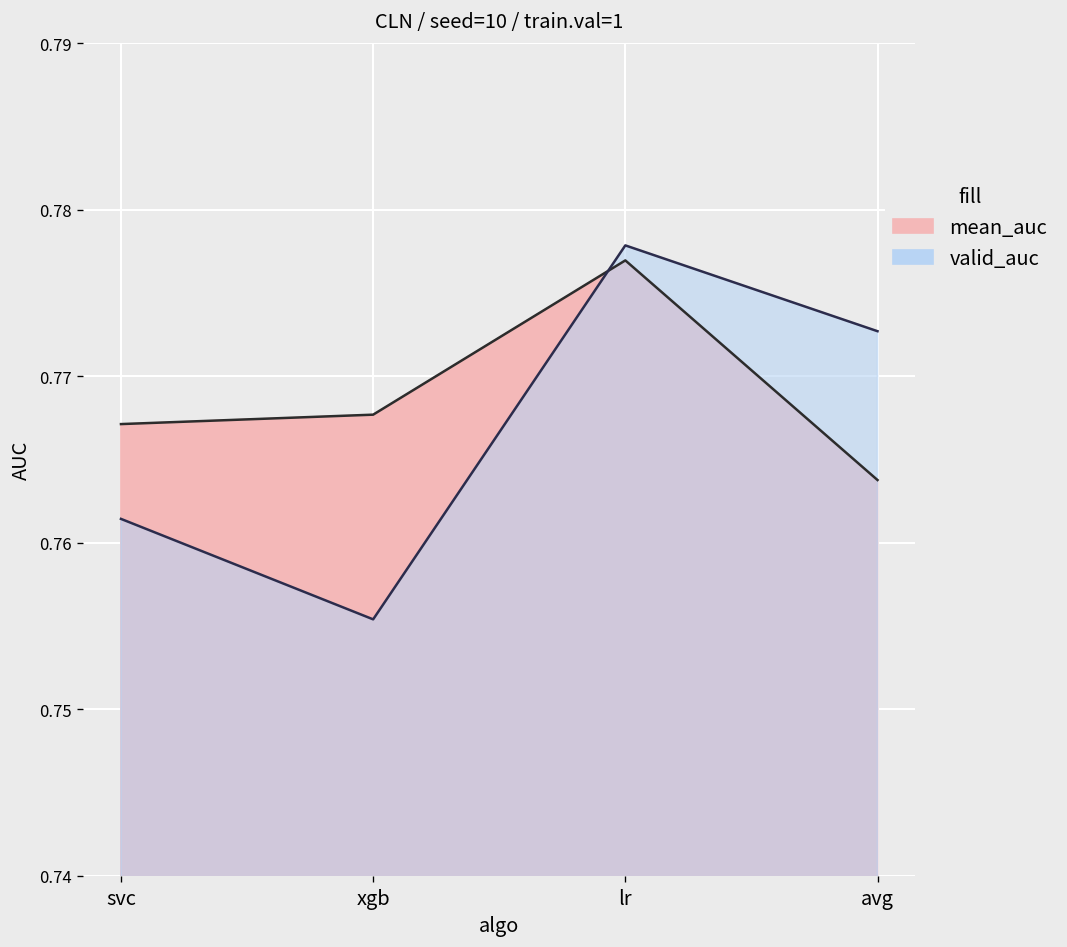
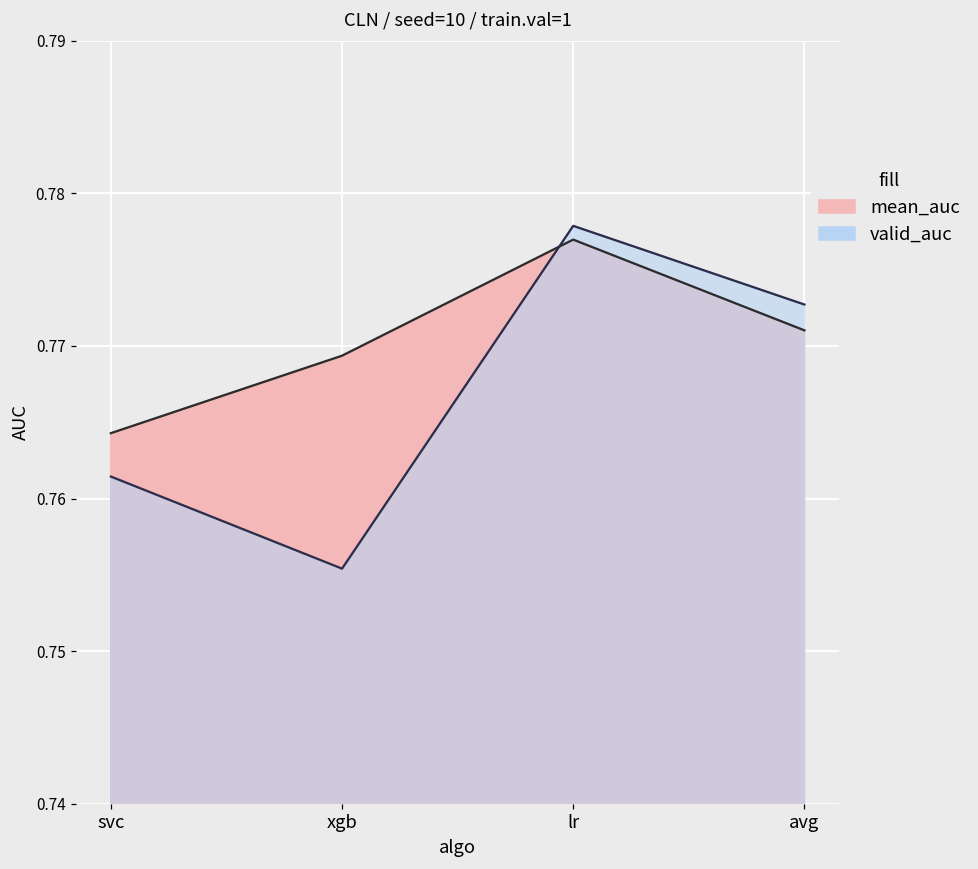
mean_auc, svc: 0.7671 -> 0.7643
mean_auc, xgb: 0.7677 -> 0.7694
mean_auc, avg: 0.7638 -> 0.7710
